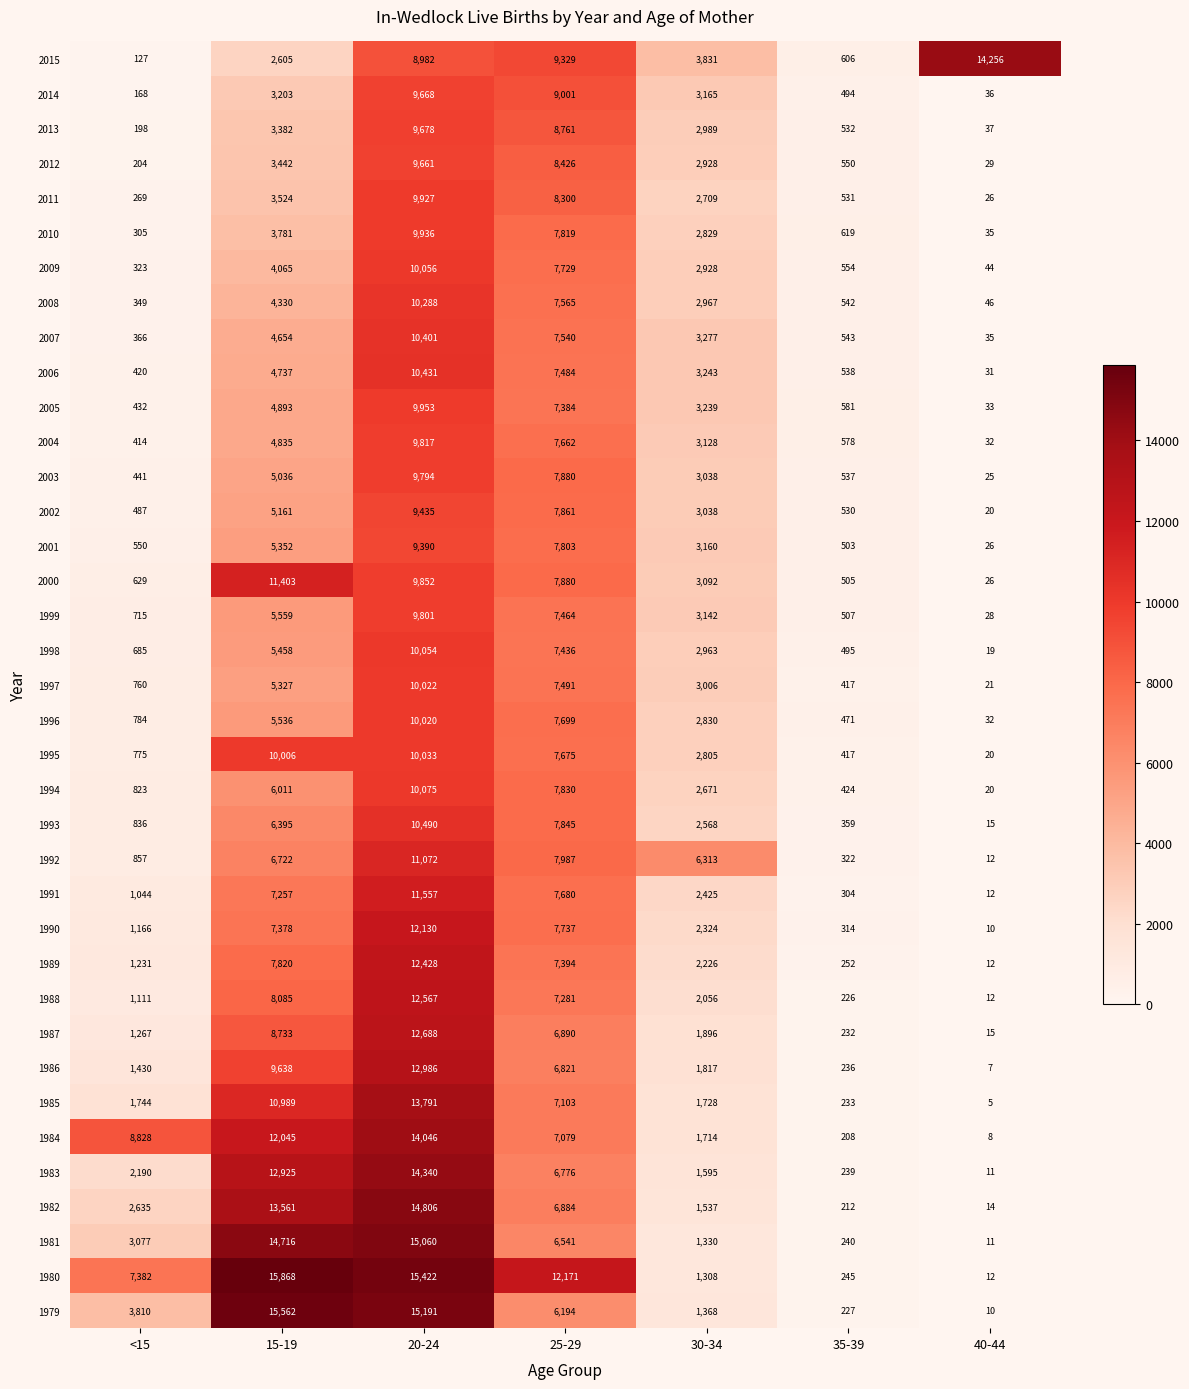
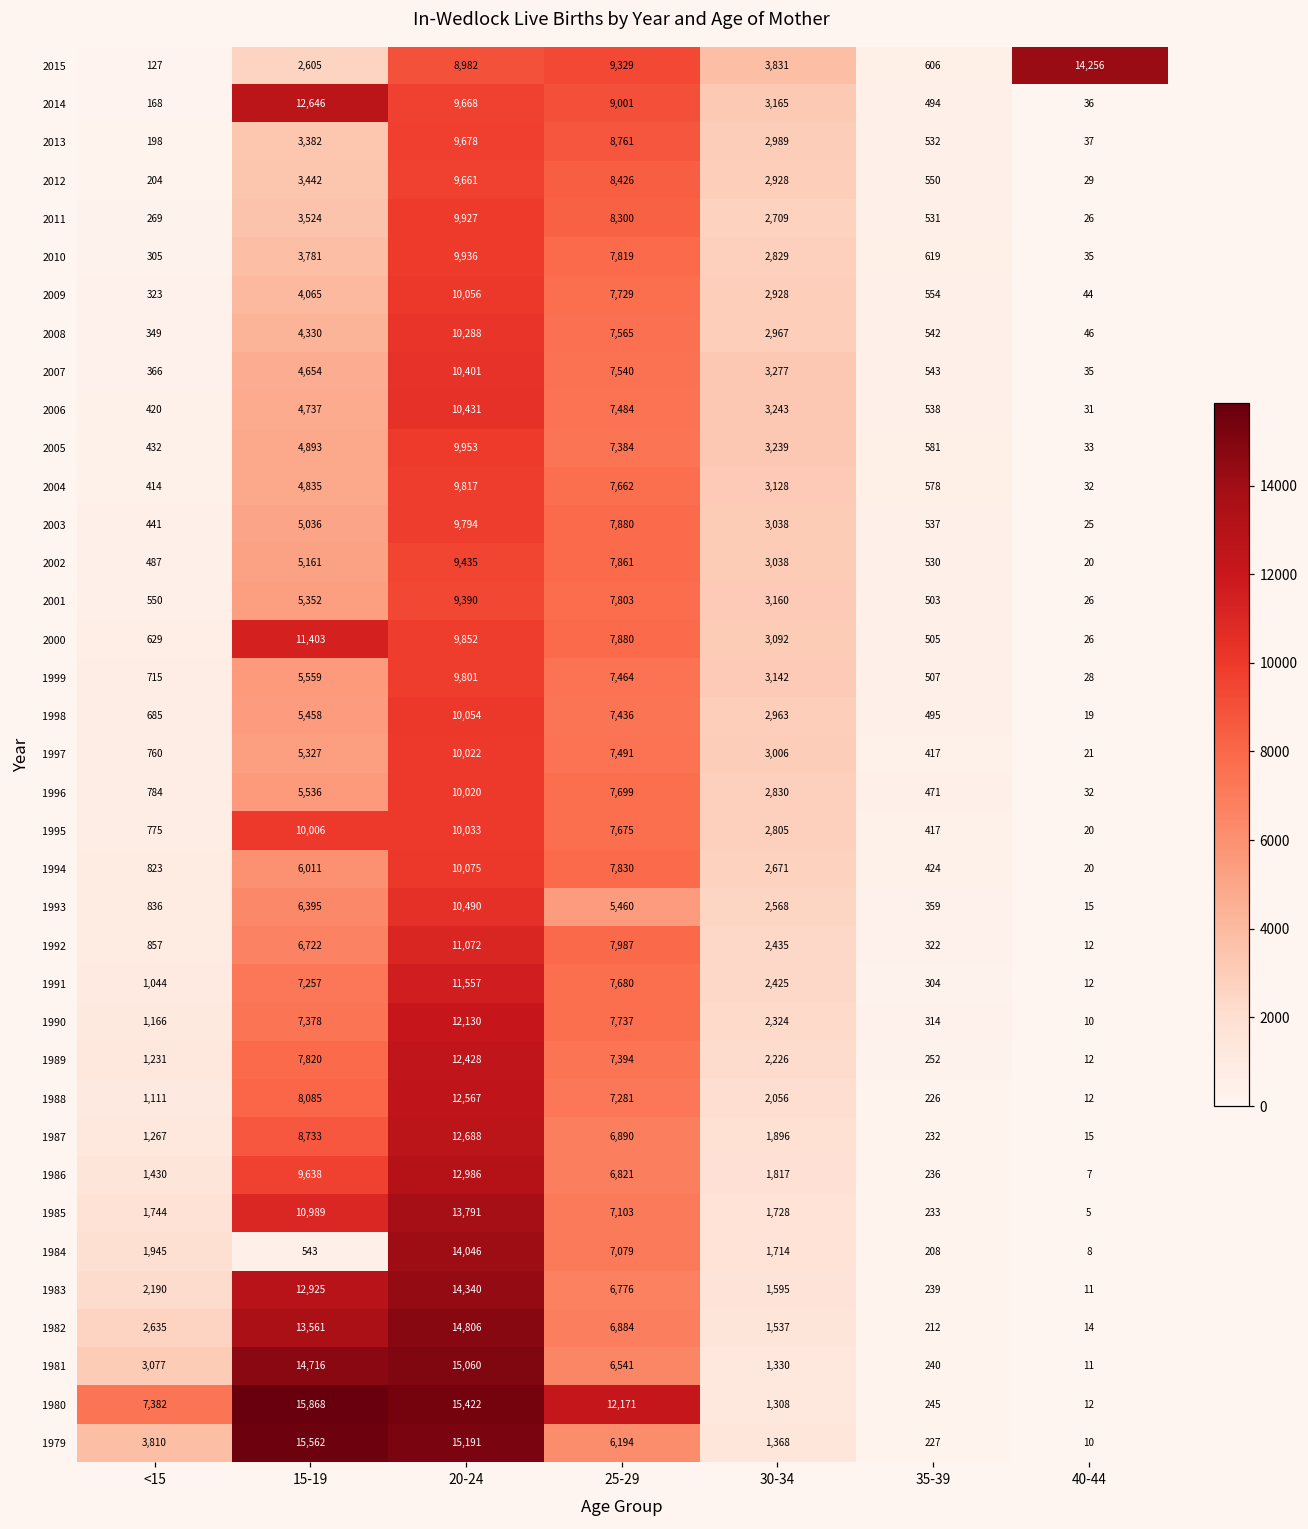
2014, 15-19: 3,203 -> 12,646
1993, 25-29: 7,845 -> 5,460
1992, 30-34: 6,313 -> 2,435
1984, <15: 8,828 -> 1,945
1984, 15-19: 12,045 -> 543
